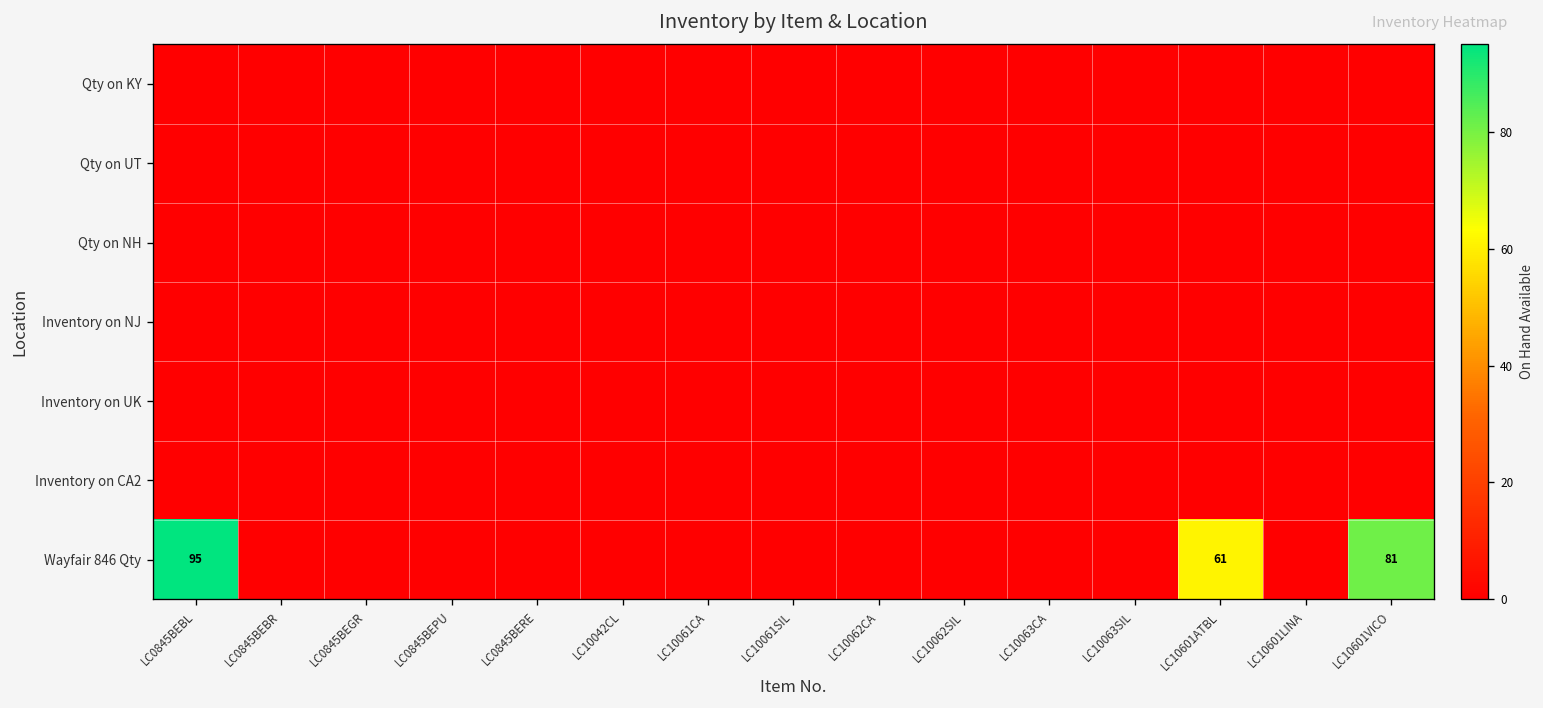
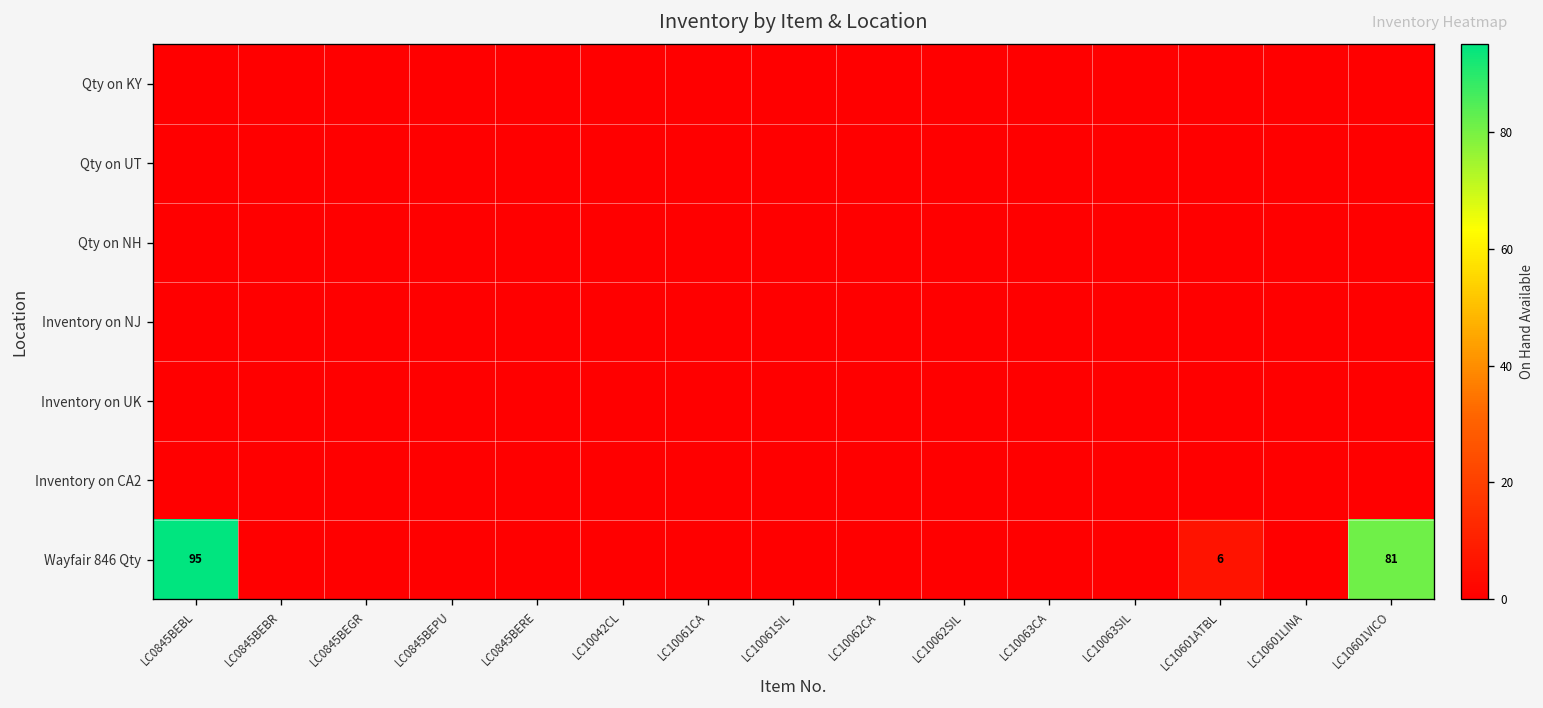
Wayfair 846 Qty, LC10601ATBL: 61 -> 6
